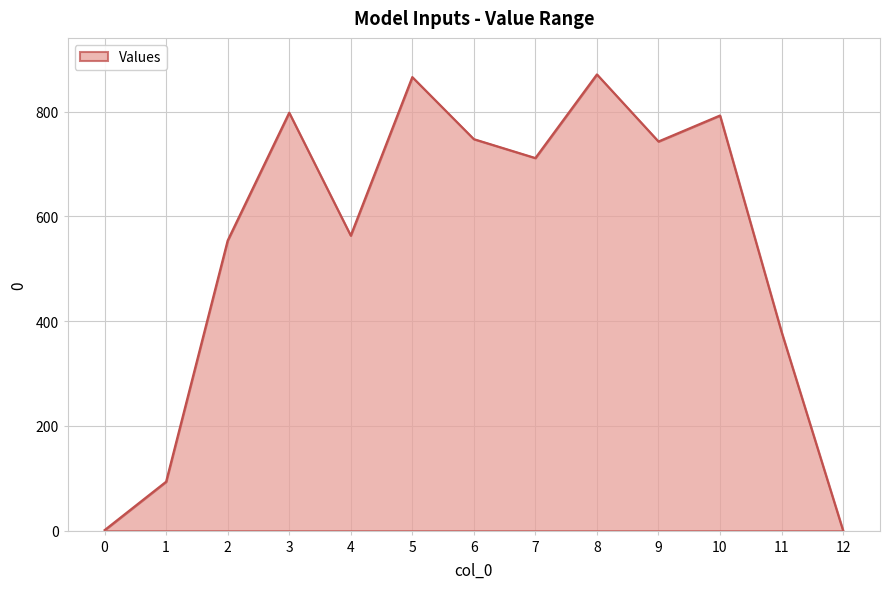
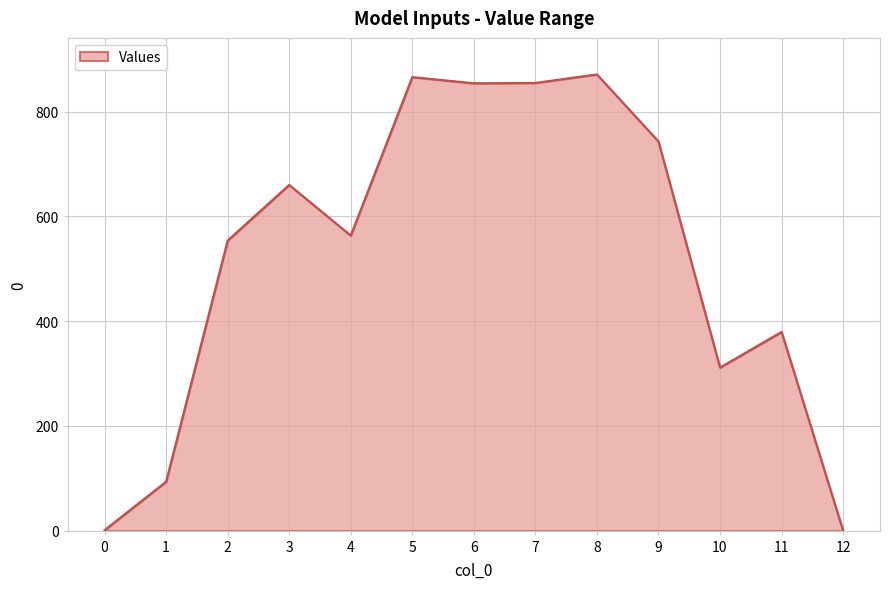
3: 800 -> 660
6: 750 -> 850
7: 710 -> 850
10: 790 -> 310
